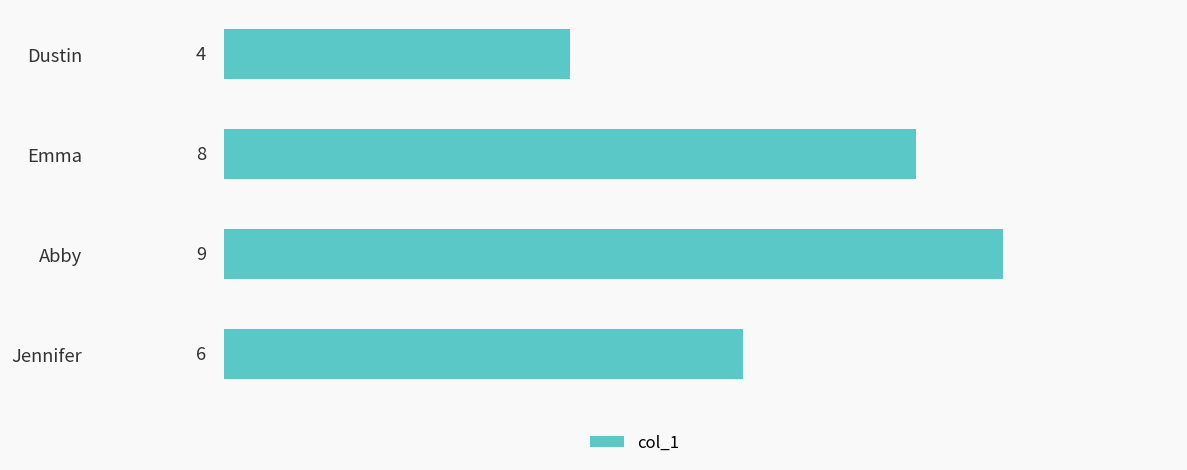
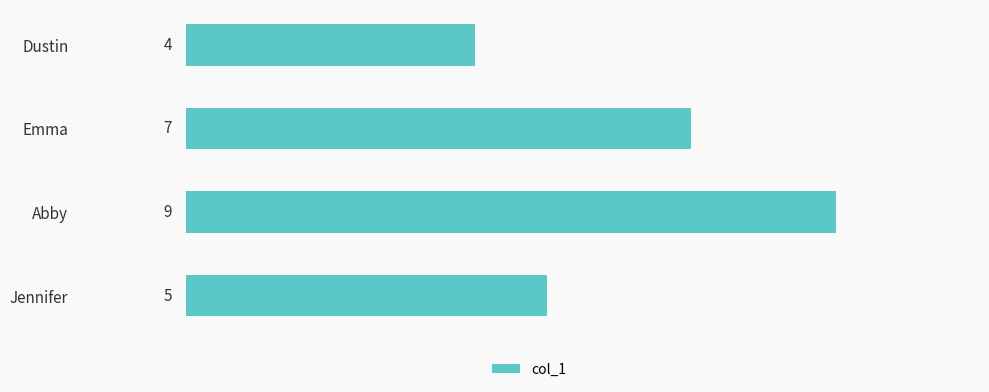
Emma: 8 -> 7
Jennifer: 6 -> 5
